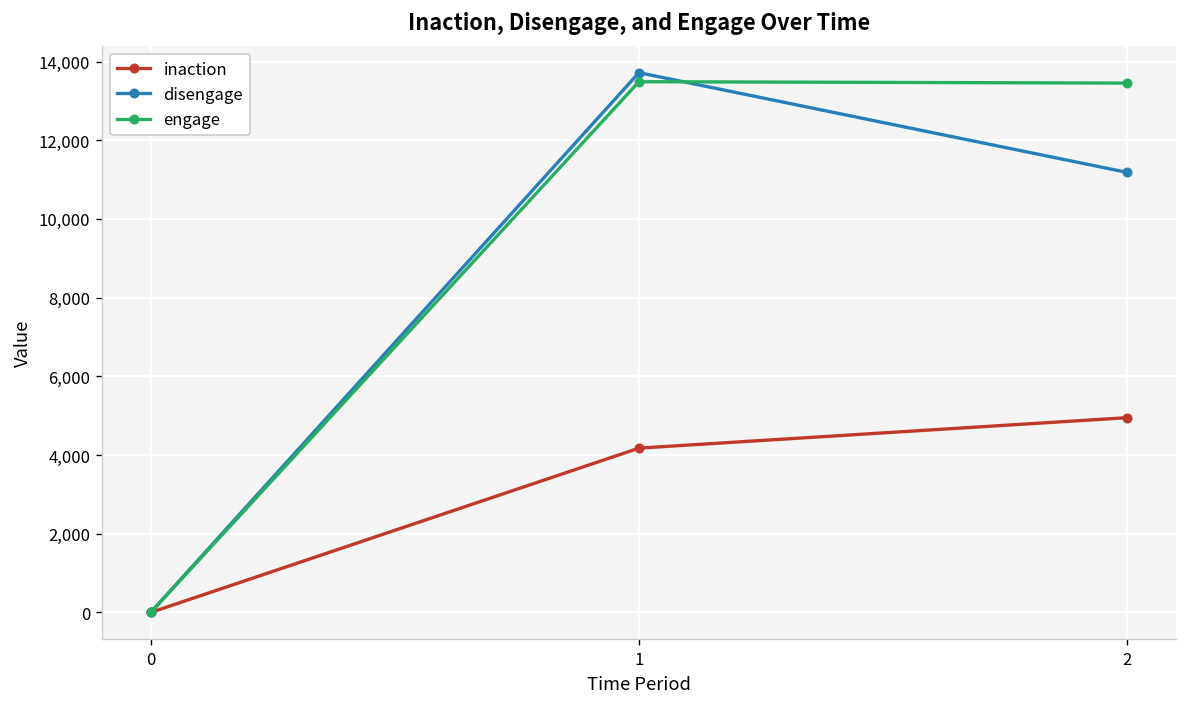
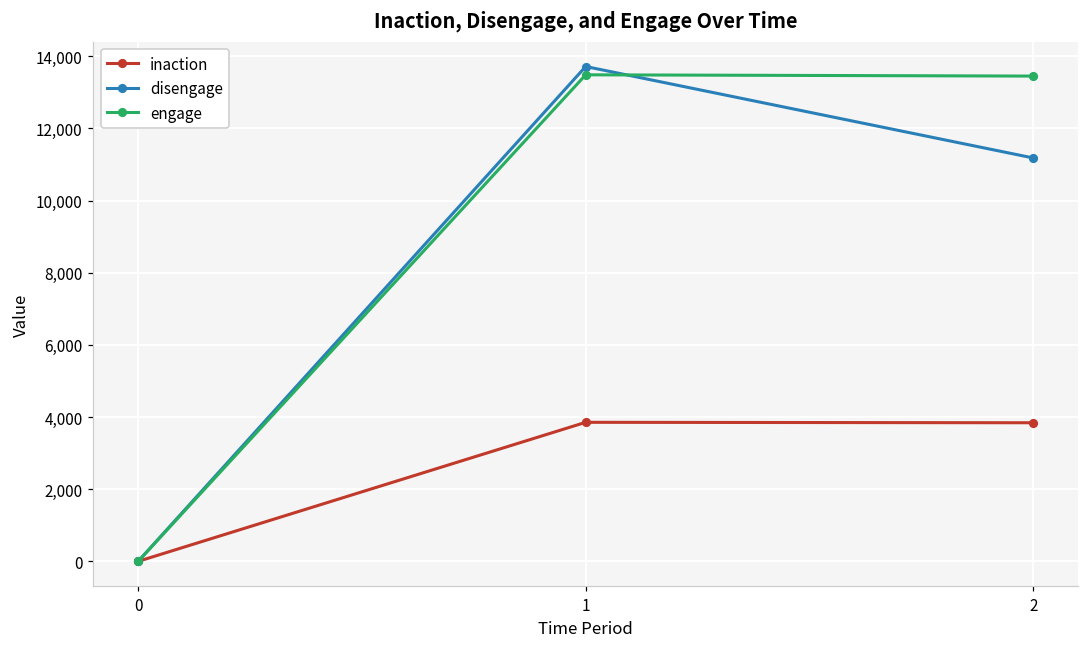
inaction, 1: 4,200 -> 3,900
inaction, 2: 5,000 -> 3,800
